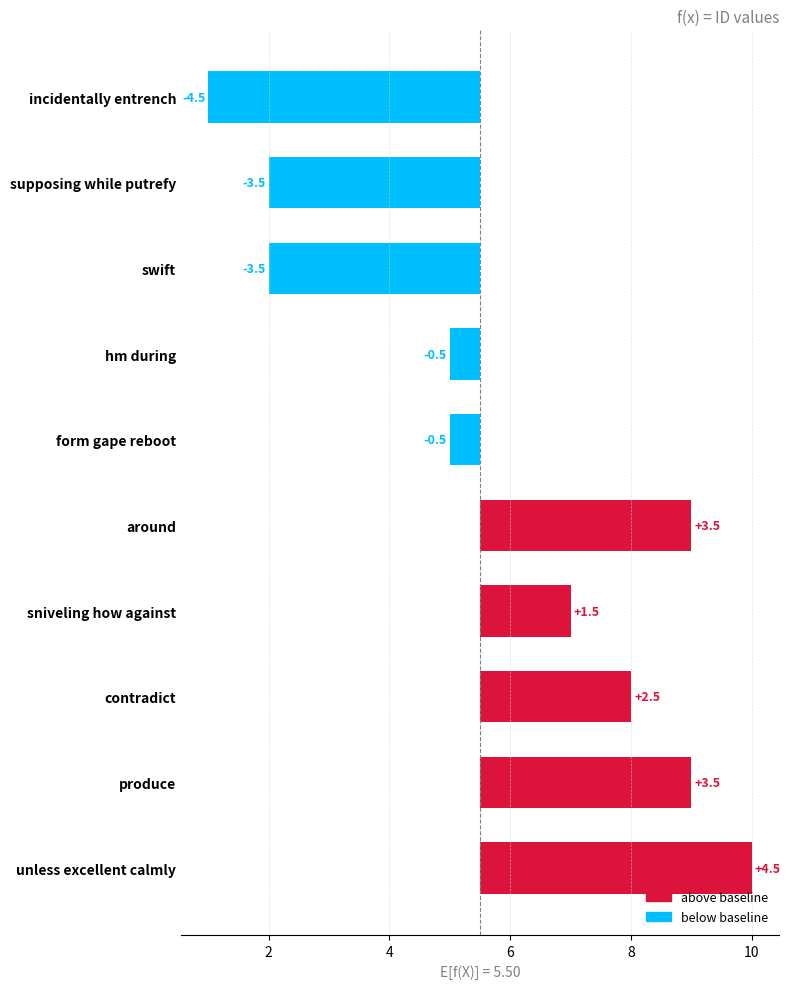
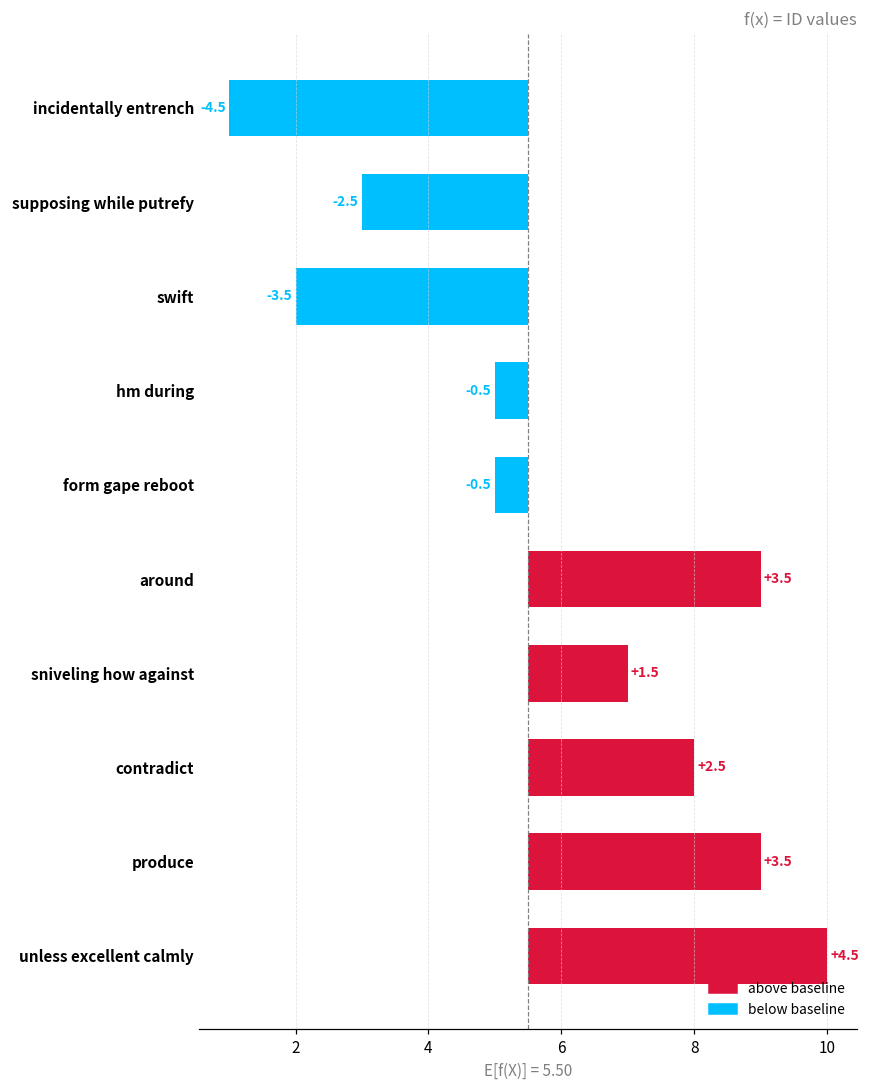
supposing while putrefy: -3.5 -> -2.5
